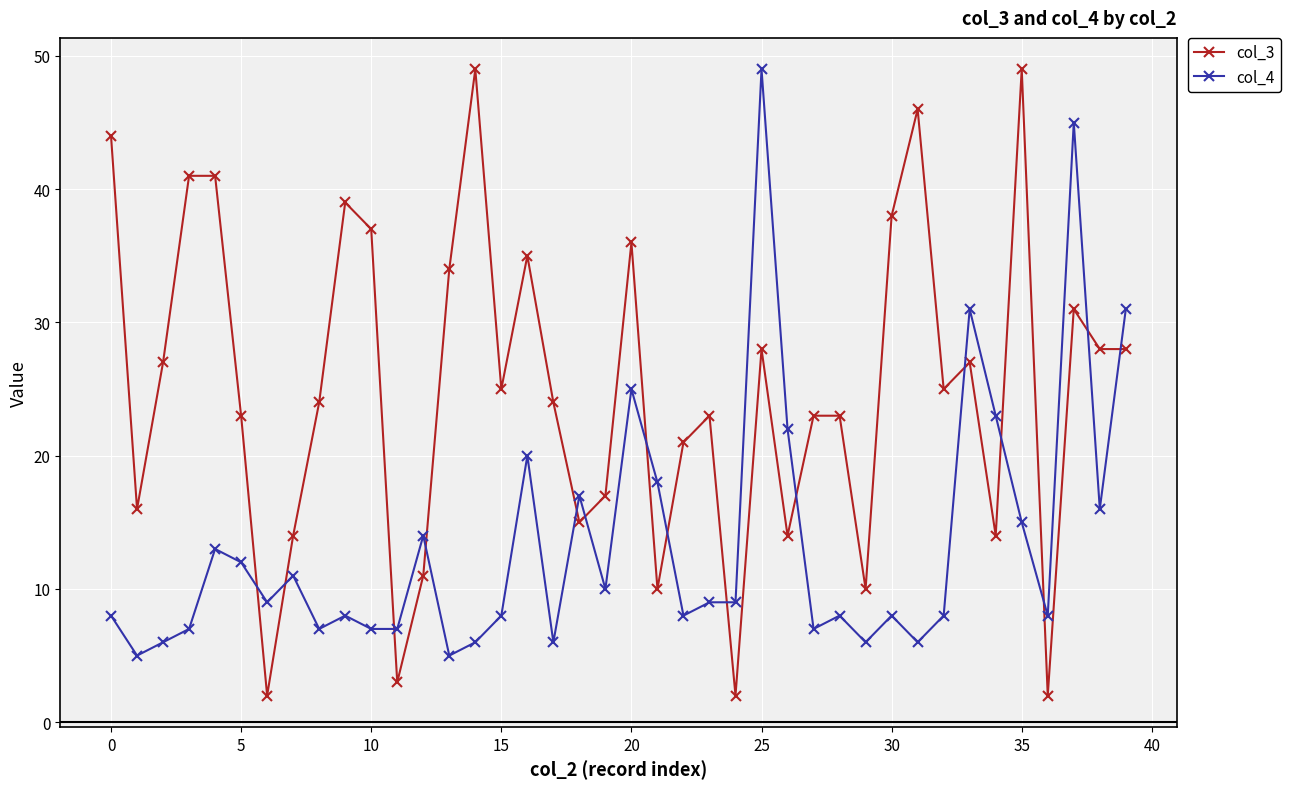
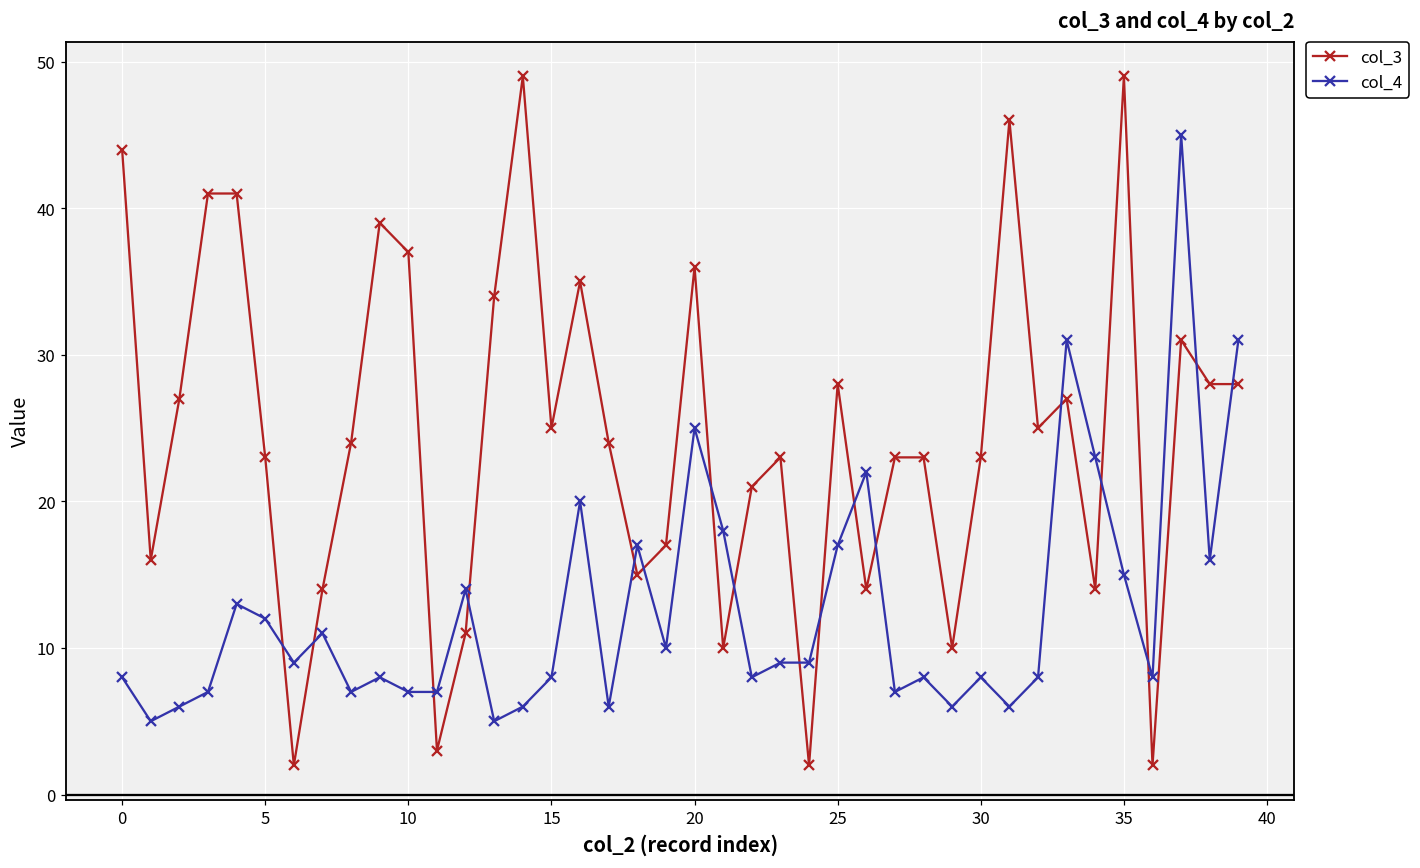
col_4, 25: 49 -> 17
col_3, 30: 38 -> 23
